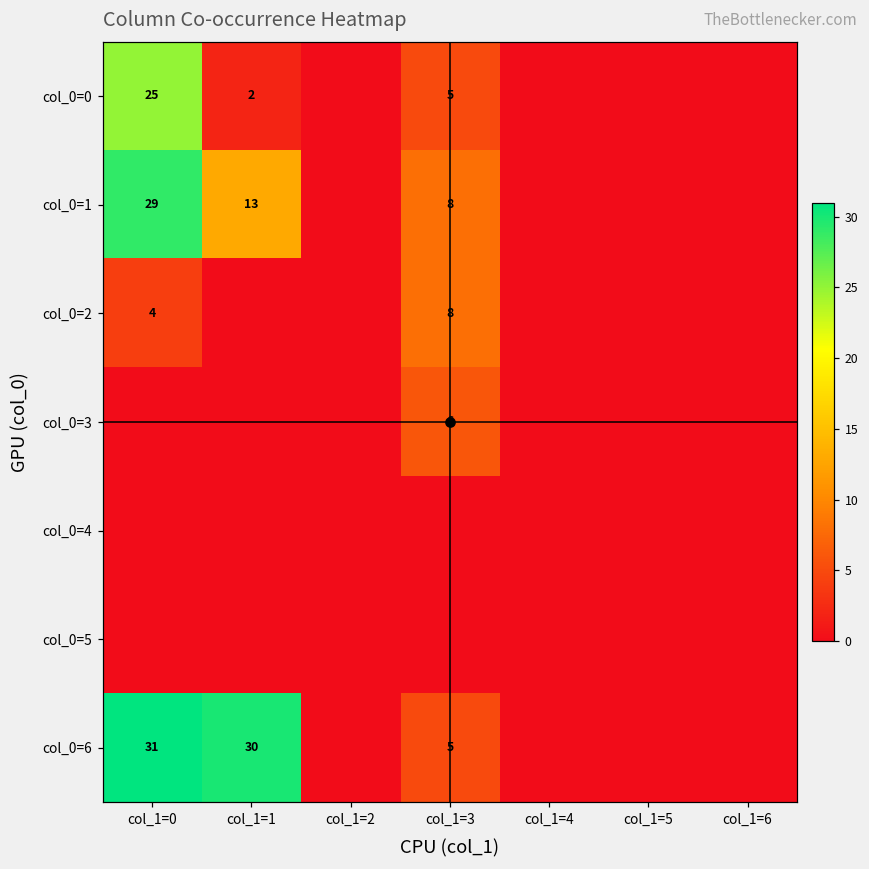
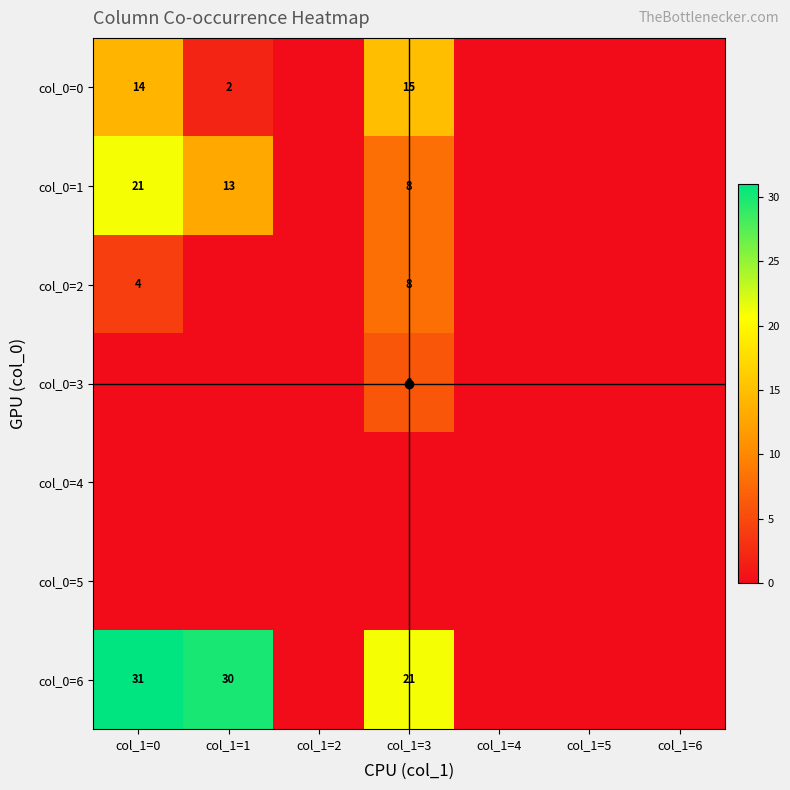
col_0=0, col_1=0: 25 -> 14
col_0=0, col_1=3: 5 -> 15
col_0=1, col_1=0: 29 -> 21
col_0=6, col_1=3: 5 -> 21
